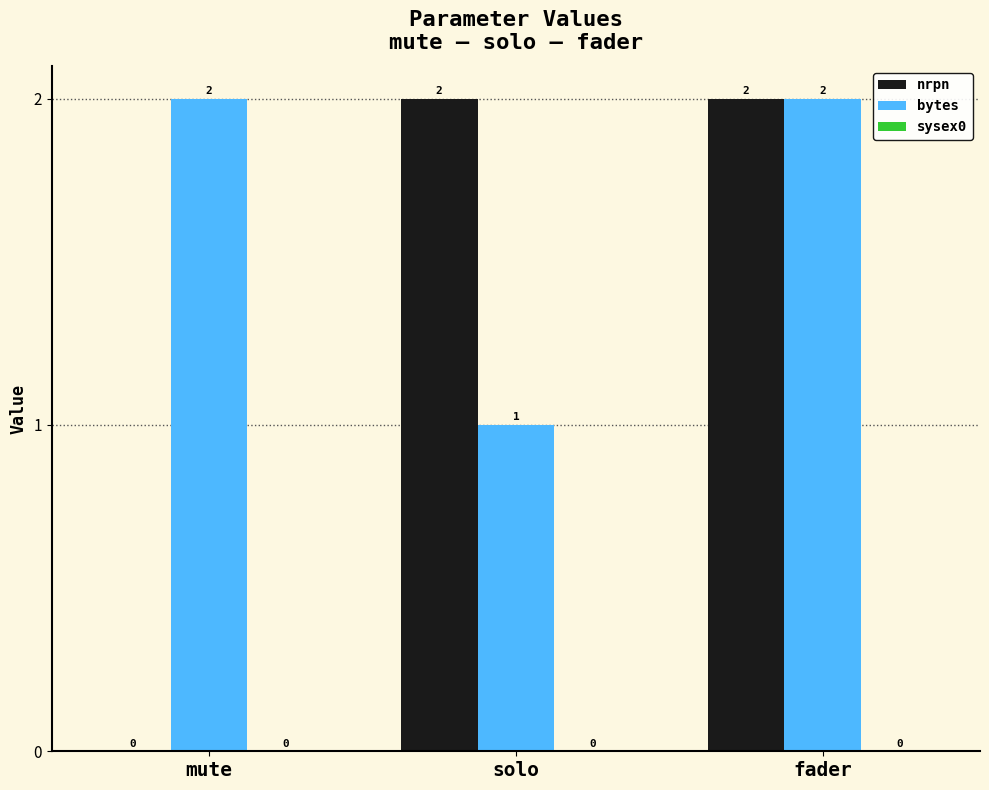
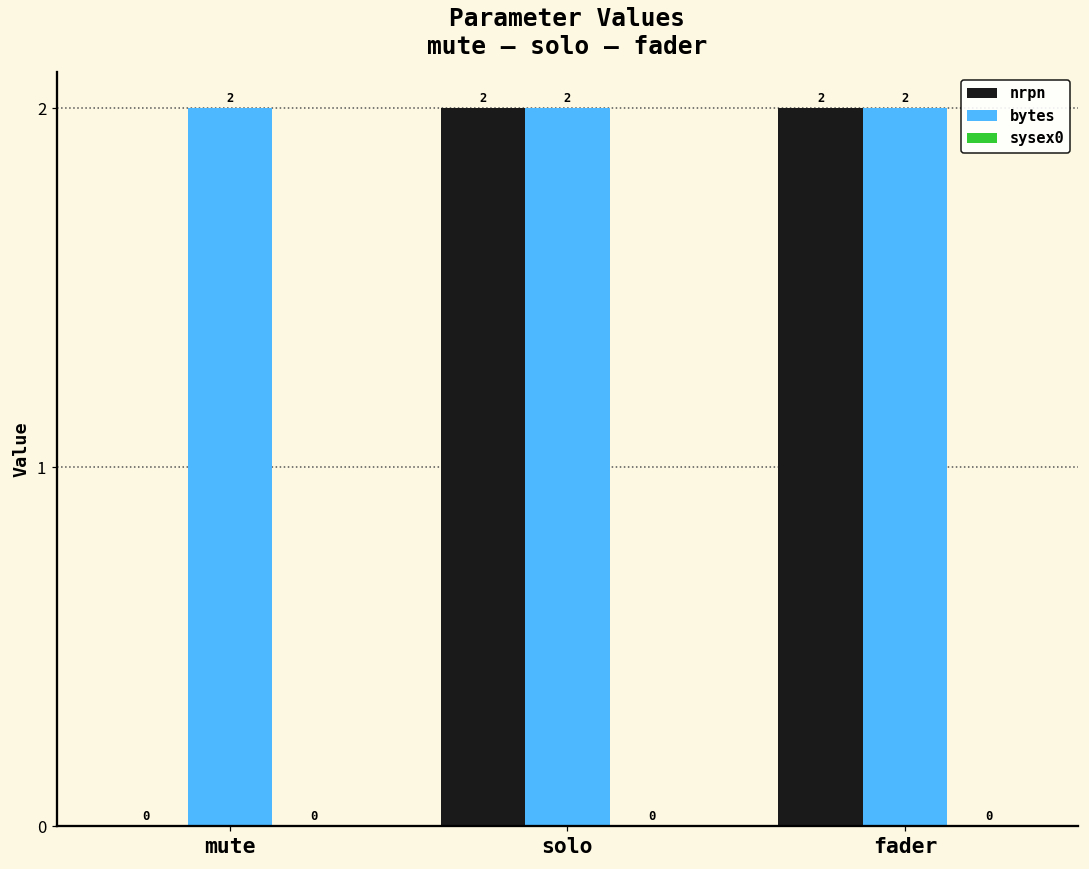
bytes, solo: 1 -> 2
